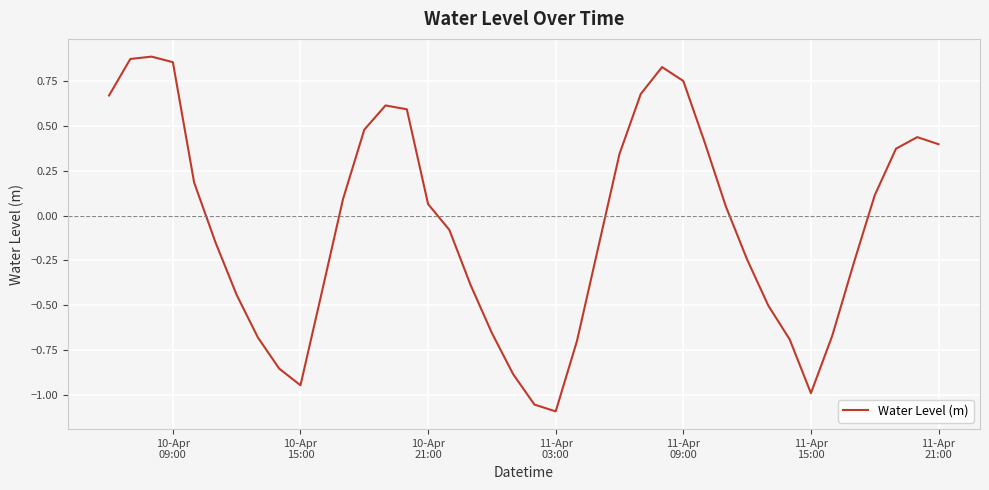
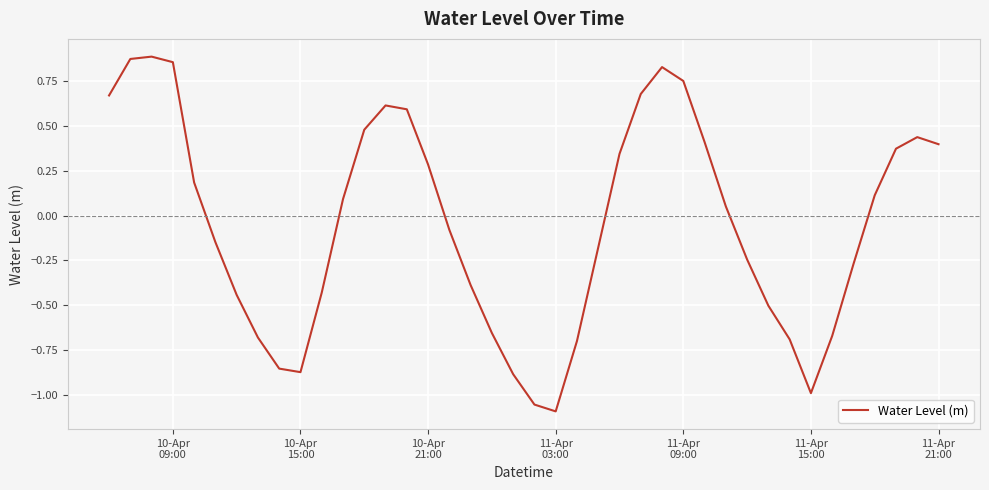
10-Apr 15:00: -0.95 -> -0.87
10-Apr 21:00: 0.06 -> 0.28
